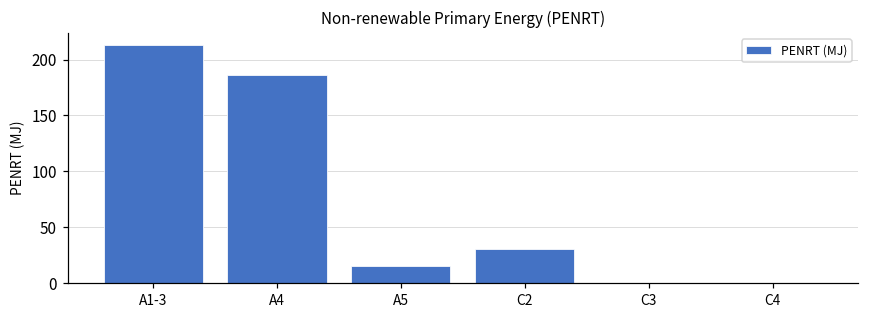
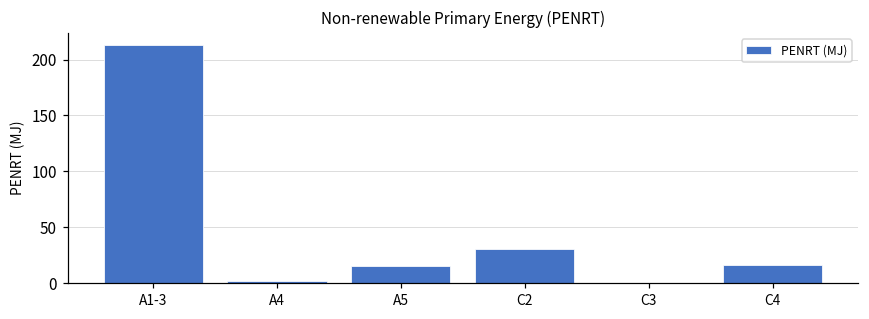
A4: 186 -> 2
C4: 0 -> 16
